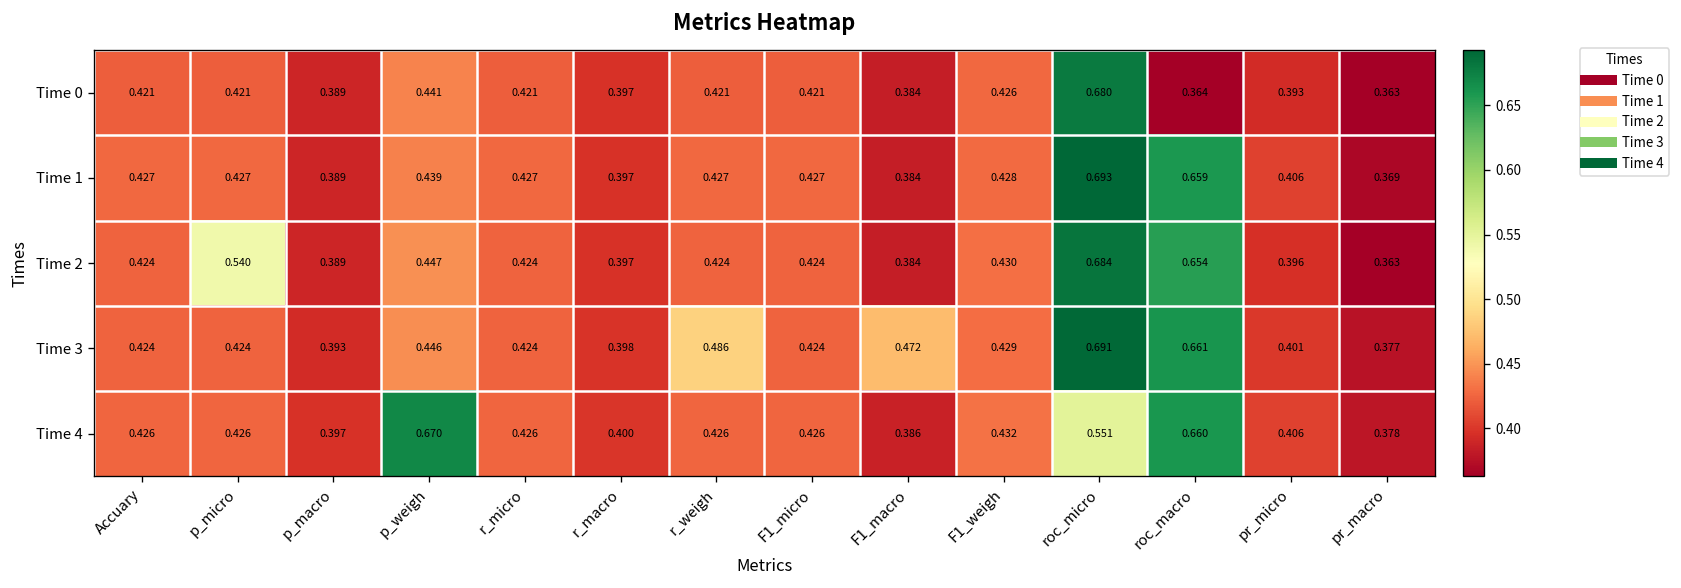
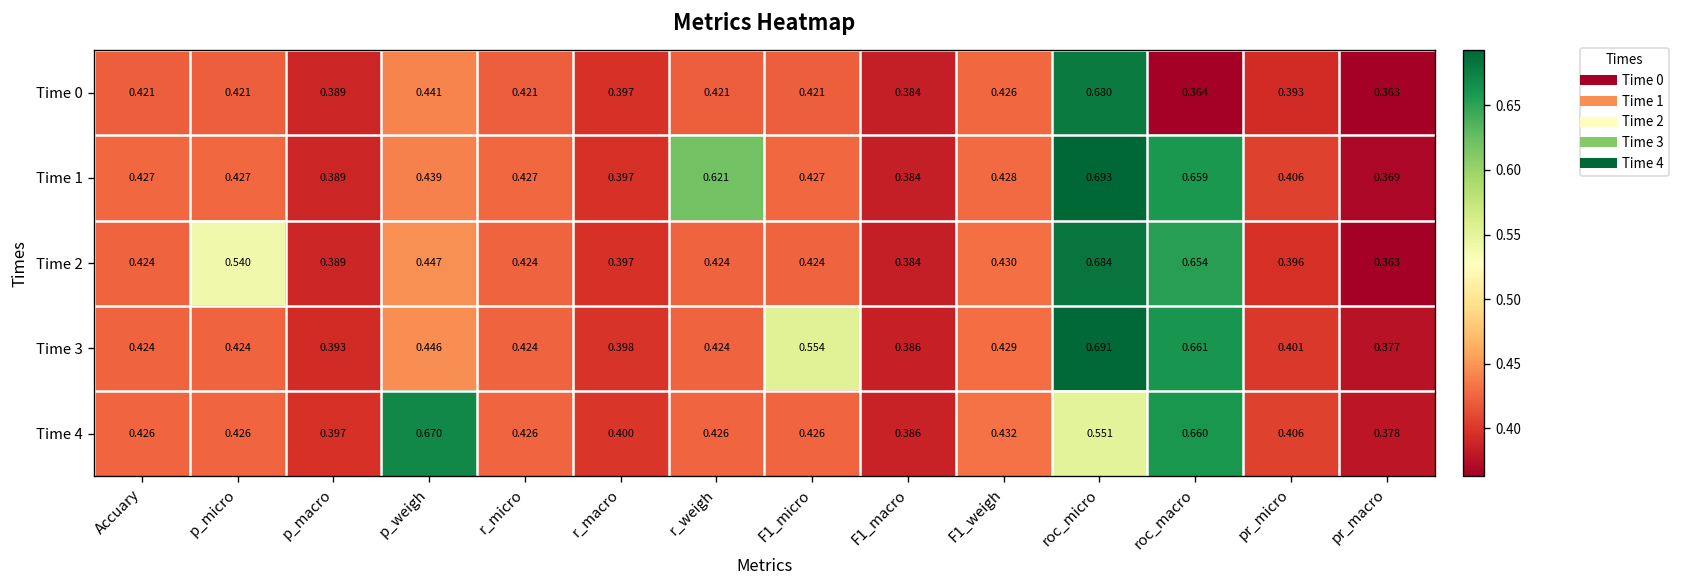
Time 1, r_weigh: 0.427 -> 0.621
Time 3, r_weigh: 0.486 -> 0.424
Time 3, F1_micro: 0.424 -> 0.554
Time 3, F1_macro: 0.472 -> 0.386
